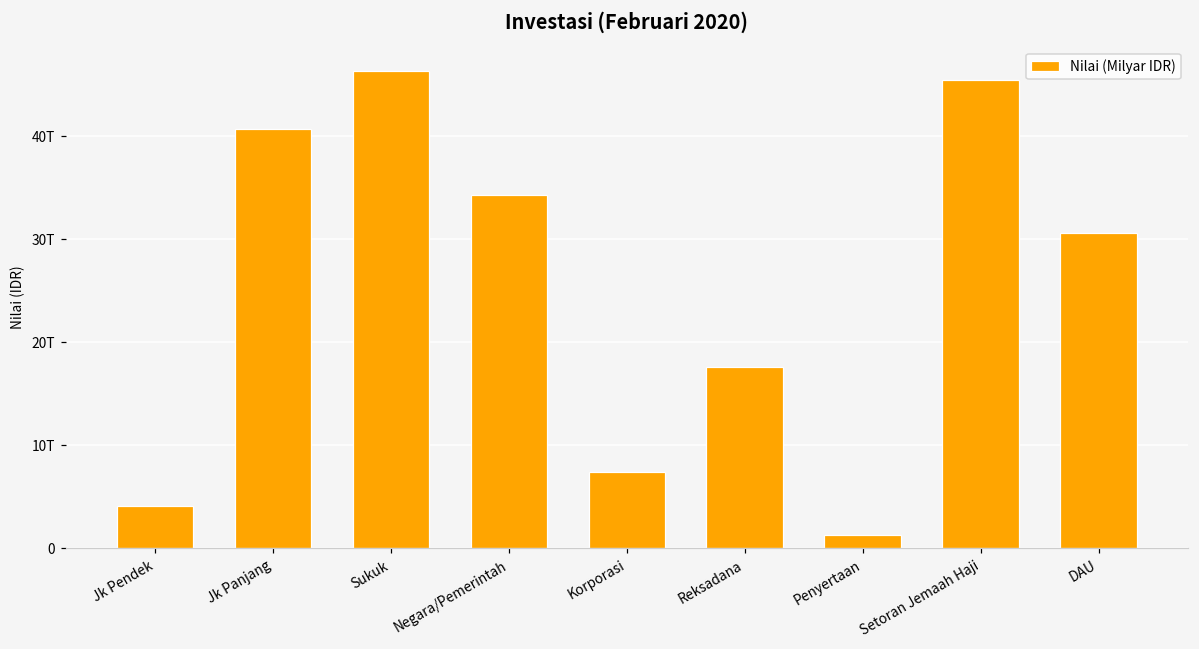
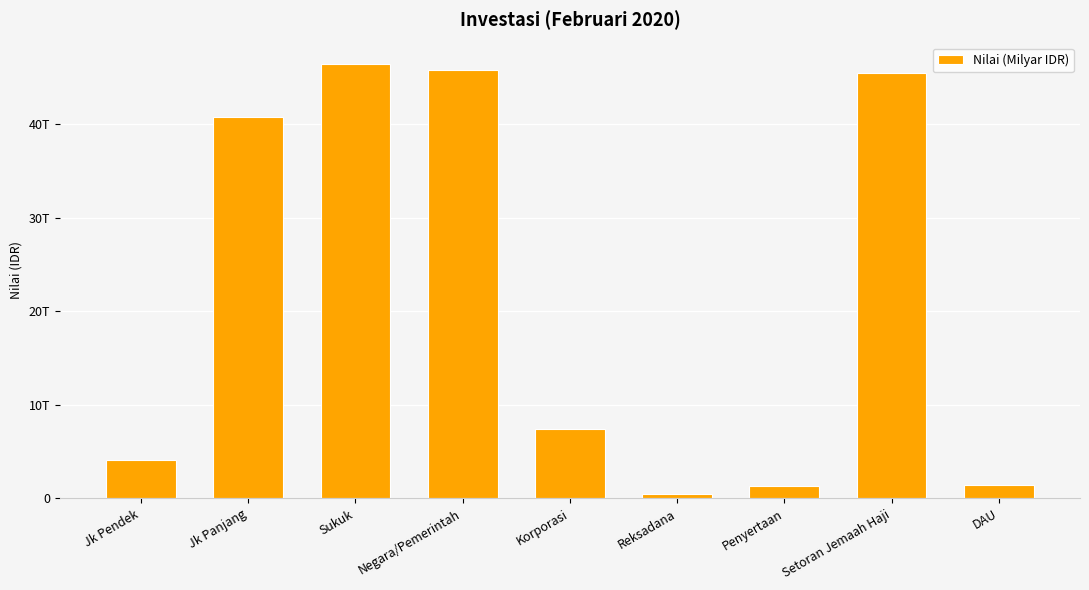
Negara/Pemerintah: 34T -> 46T
Reksadana: 18T -> 1T
DAU: 31T -> 1T
